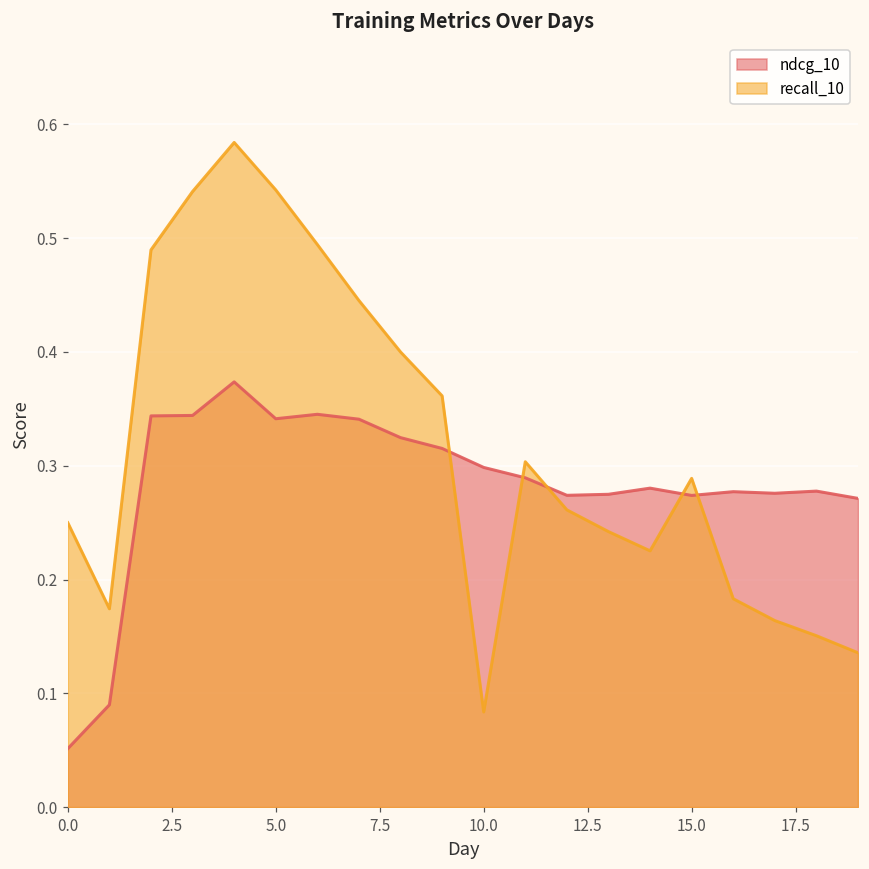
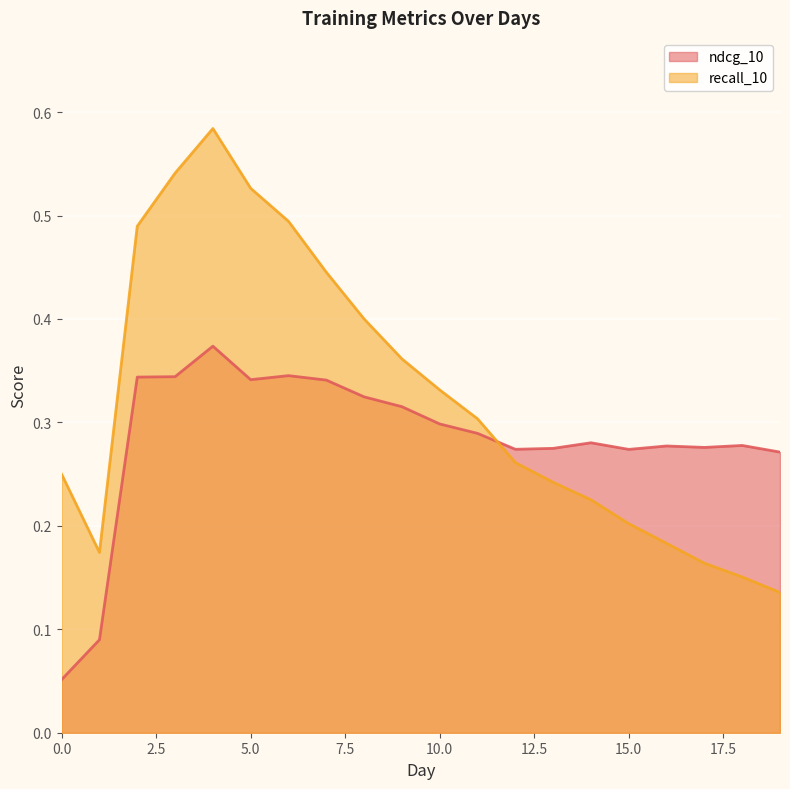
recall_10, 5.0: 0.542 -> 0.526
recall_10, 10.0: 0.084 -> 0.331
recall_10, 15.0: 0.289 -> 0.202
